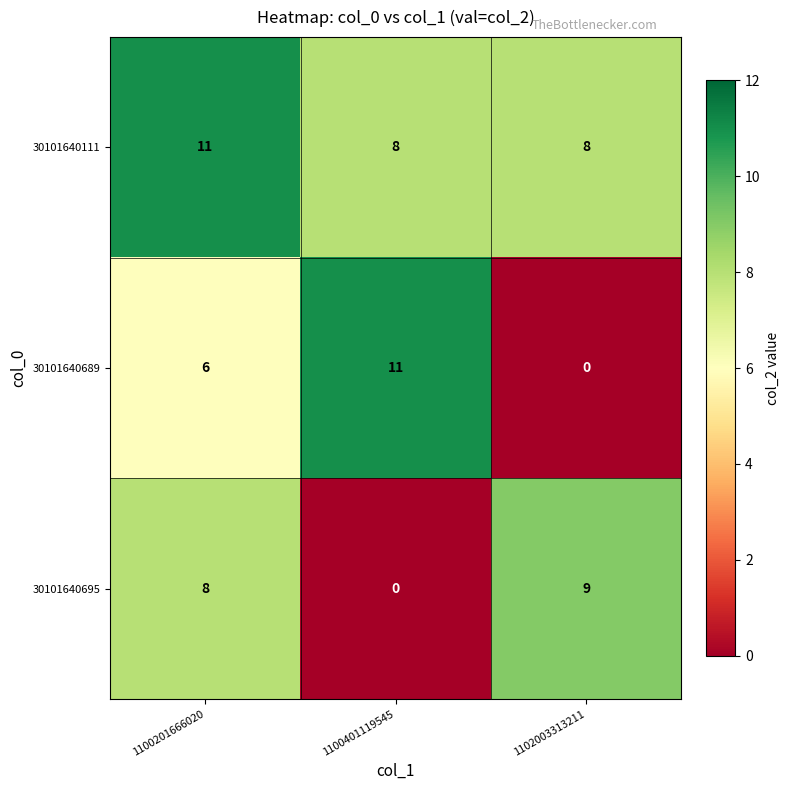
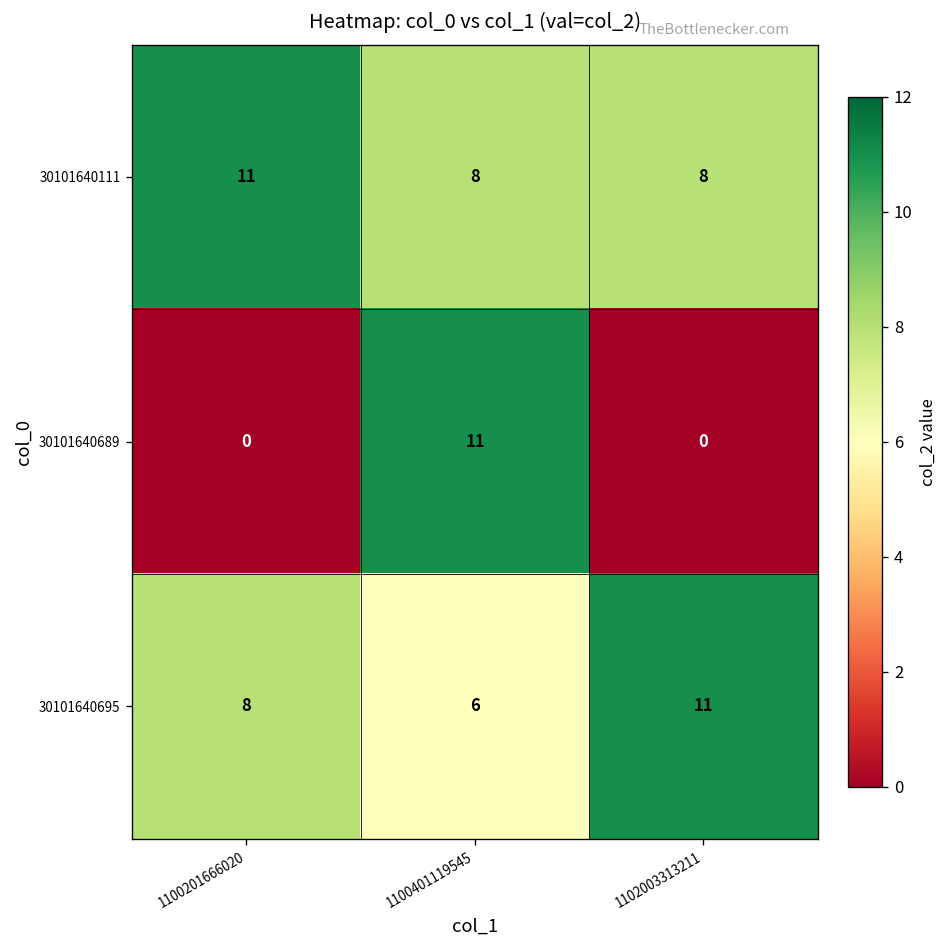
30101640689, 1100201666020: 6 -> 0
30101640695, 1100401119545: 0 -> 6
30101640695, 1102003313211: 9 -> 11
